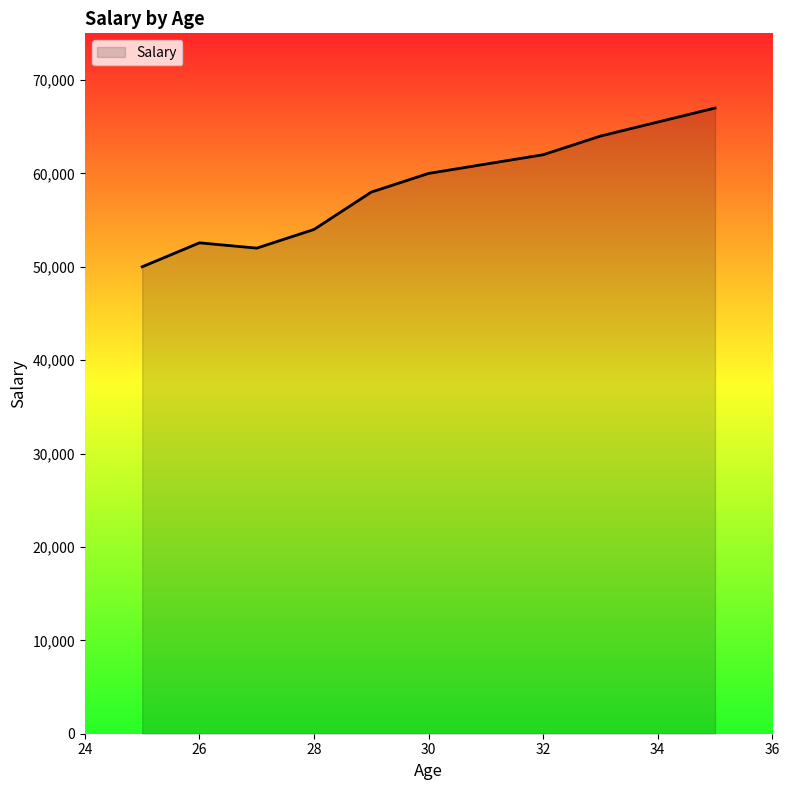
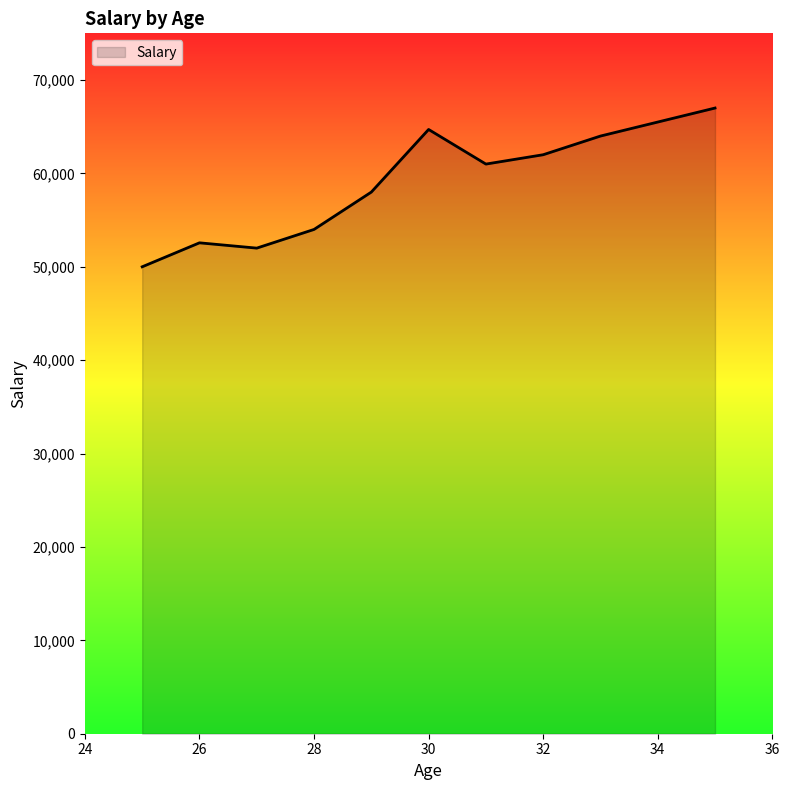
30: 60,000 -> 65,000
